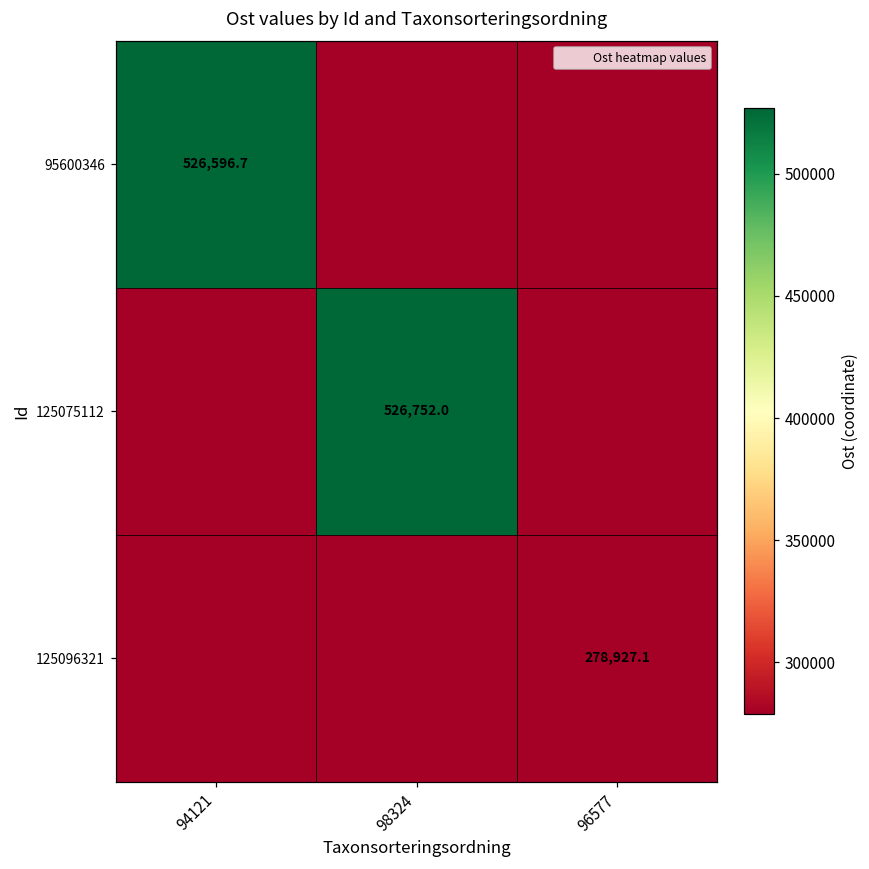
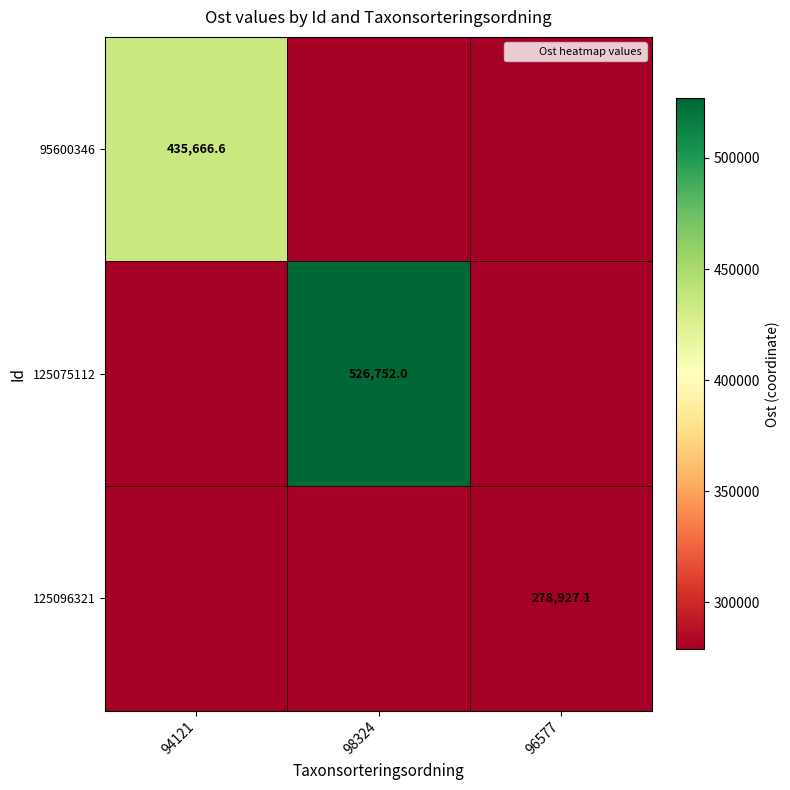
95600346, 94121: 526,596.7 -> 435,666.6
